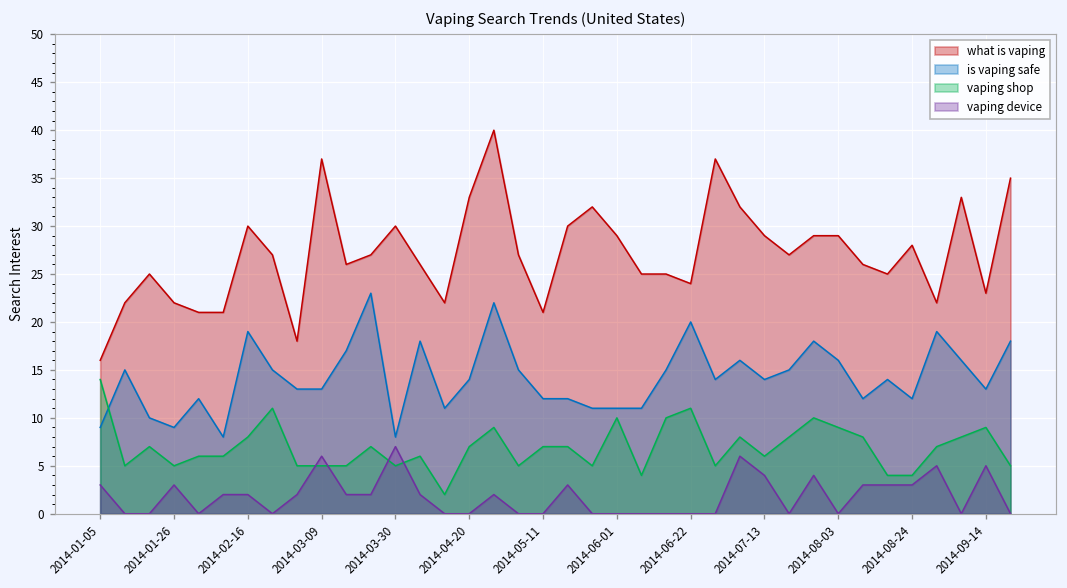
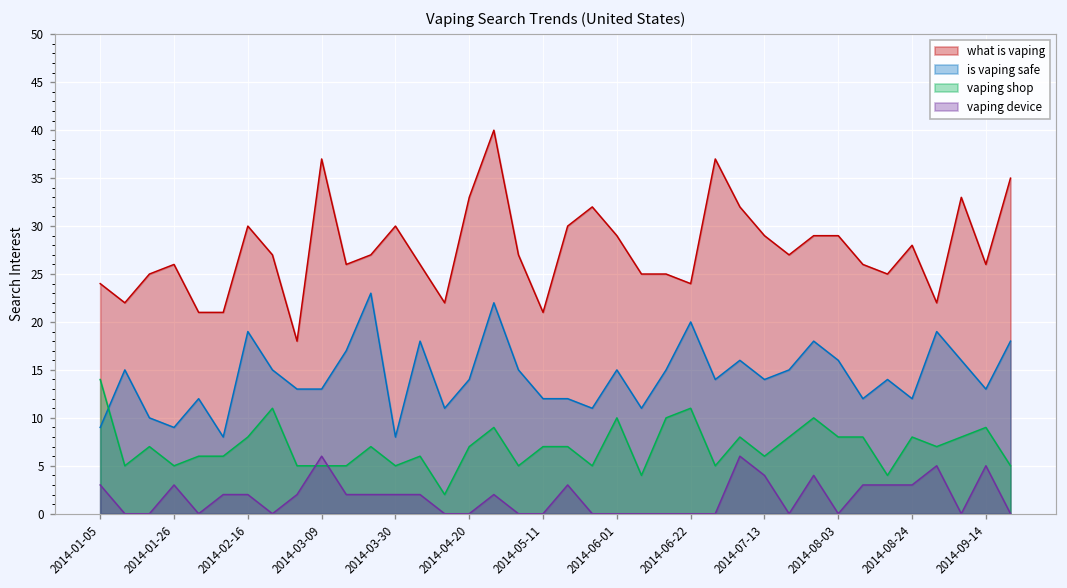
what is vaping, 2014-01-05: 16 -> 24
what is vaping, 2014-01-26: 22 -> 26
vaping device, 2014-03-30: 7 -> 2
is vaping safe, 2014-06-01: 11 -> 15
vaping shop, 2014-08-03: 9 -> 8
vaping shop, 2014-08-24: 4 -> 8
what is vaping, 2014-09-14: 23 -> 26
